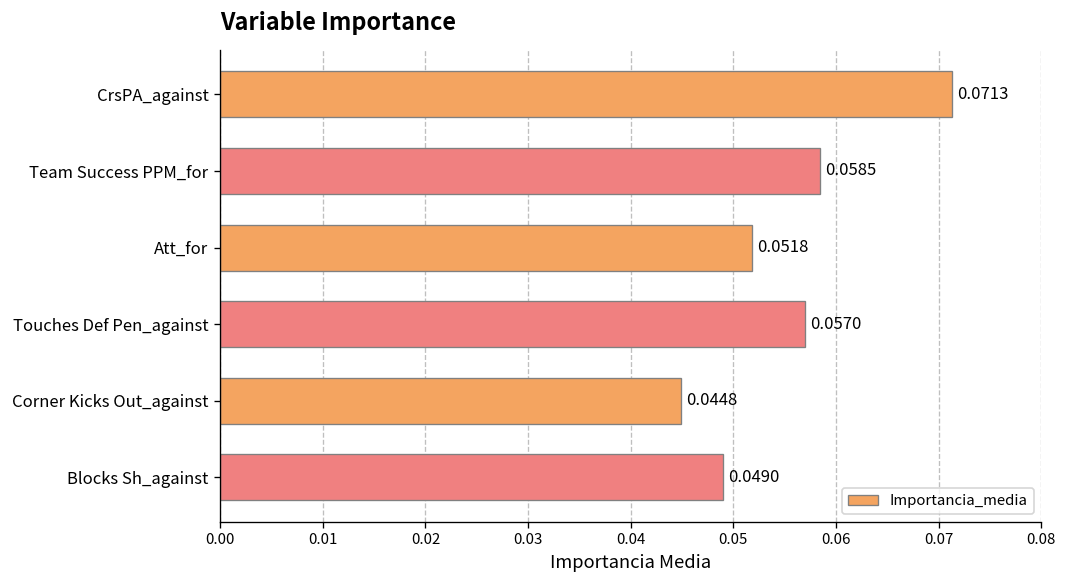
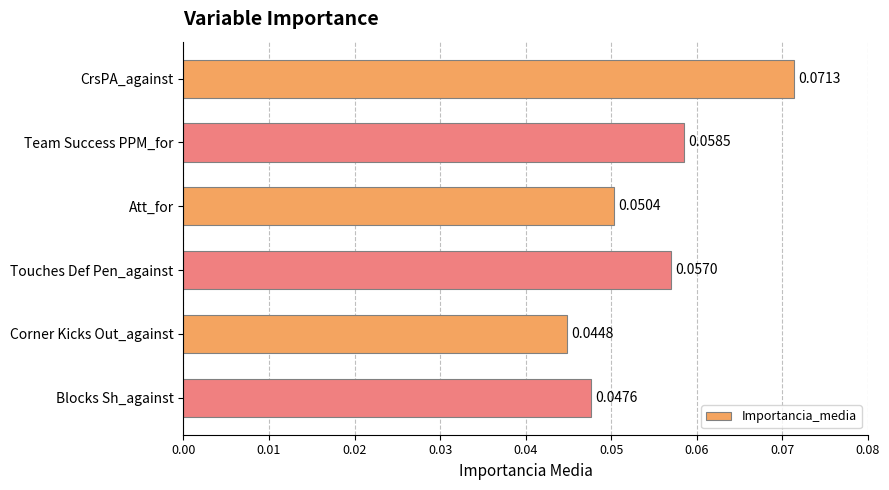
Att_for: 0.0518 -> 0.0504
Blocks Sh_against: 0.0490 -> 0.0476
